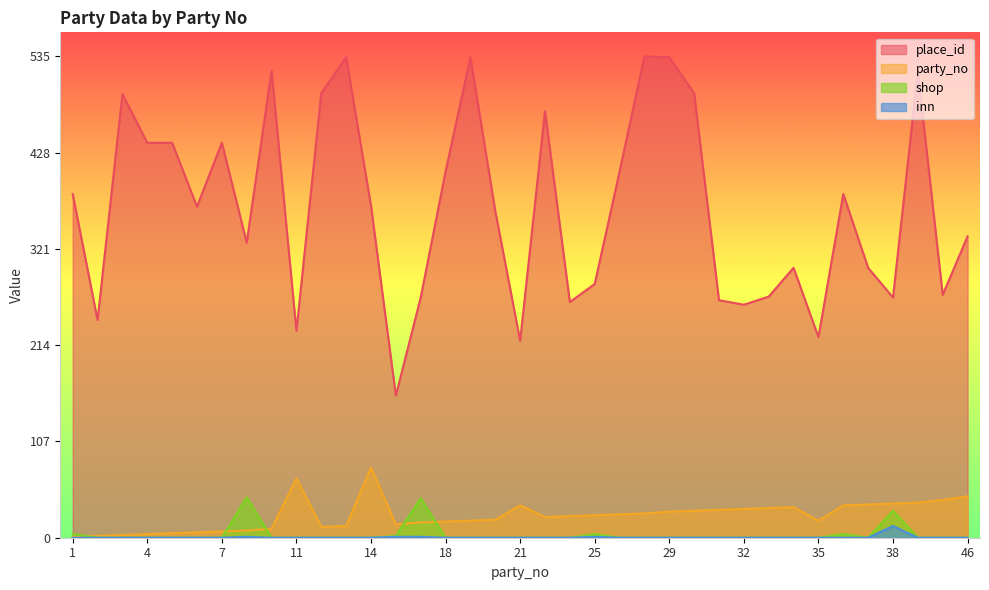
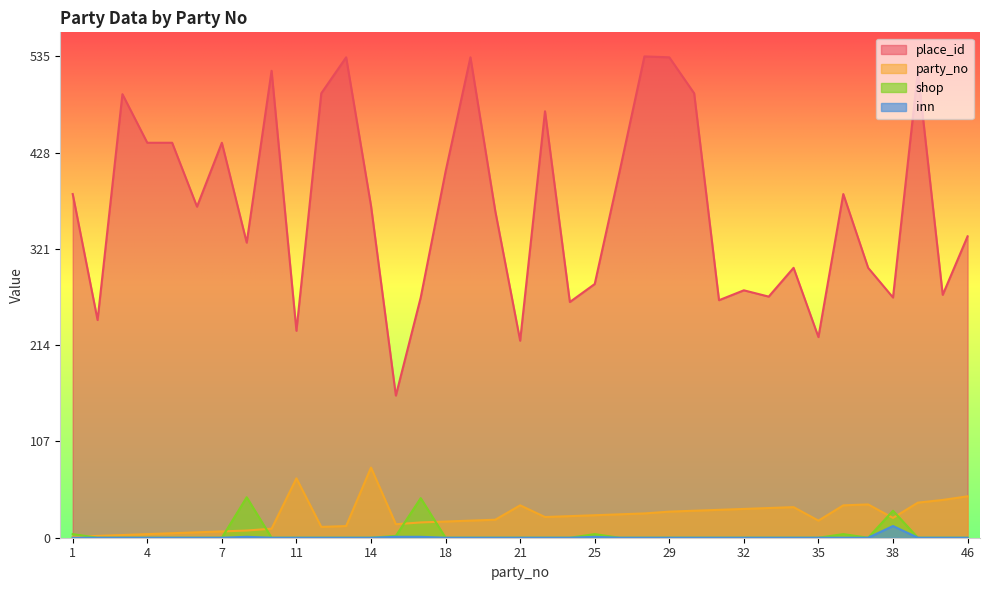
place_id, 32: 260 -> 280
party_no, 38: 40 -> 20
